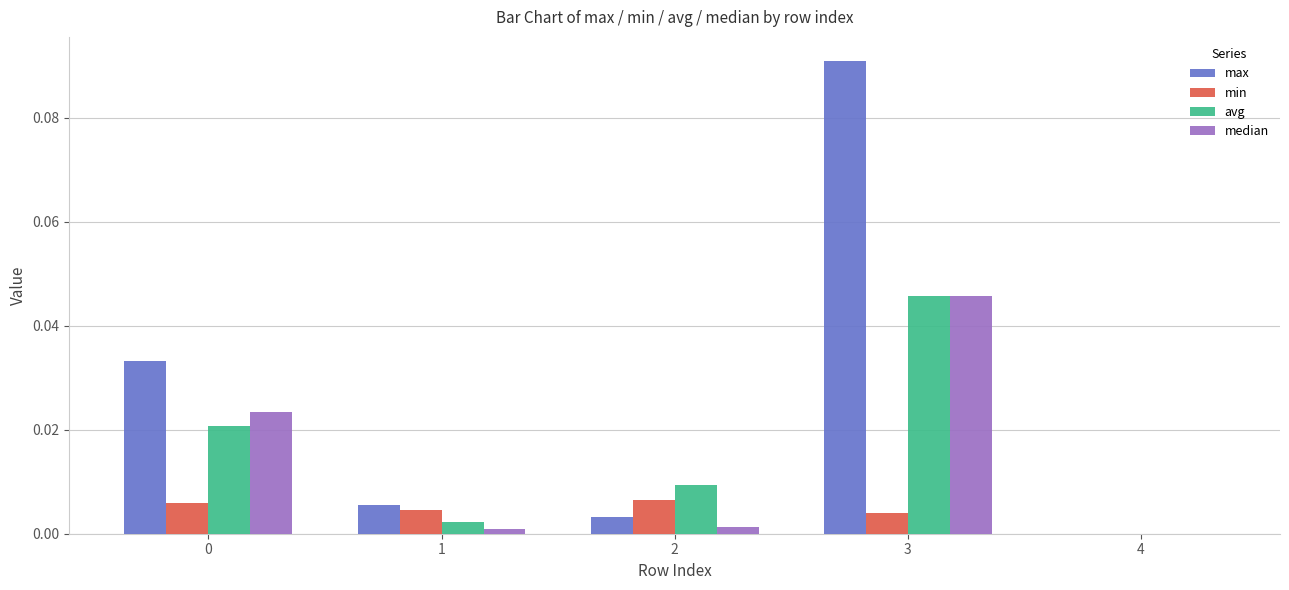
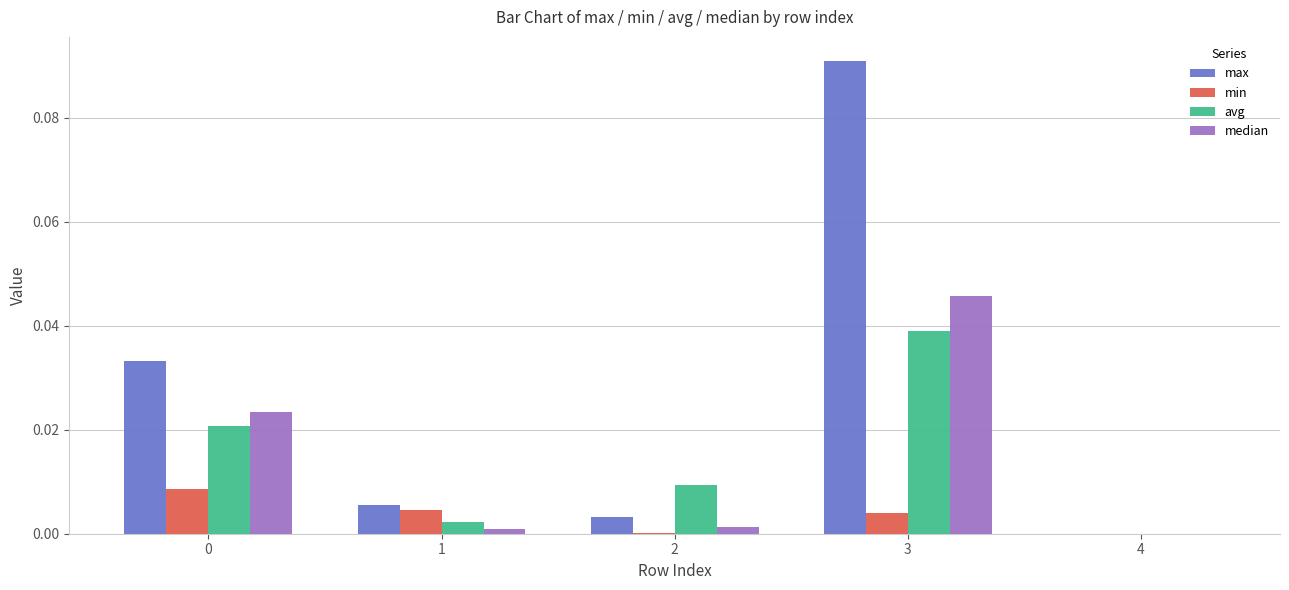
min, 0: 0.006 -> 0.009
min, 2: 0.006 -> 0.000
avg, 3: 0.046 -> 0.039
